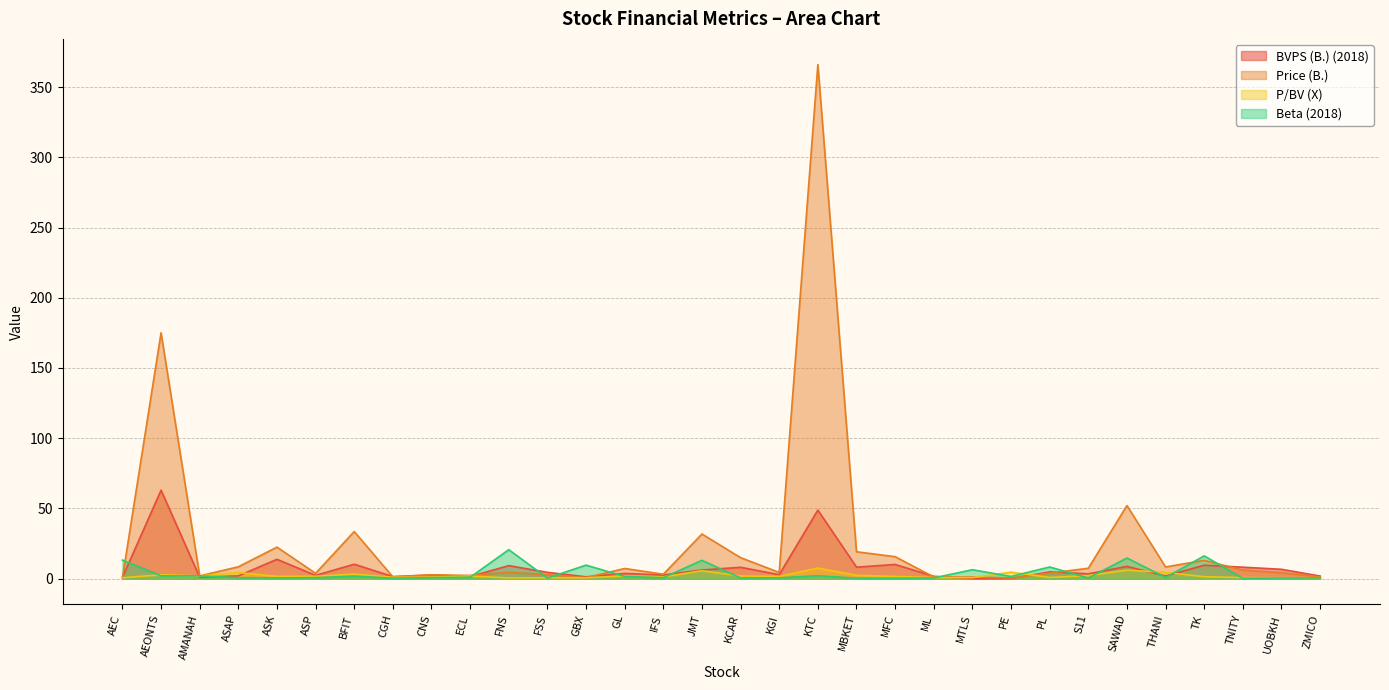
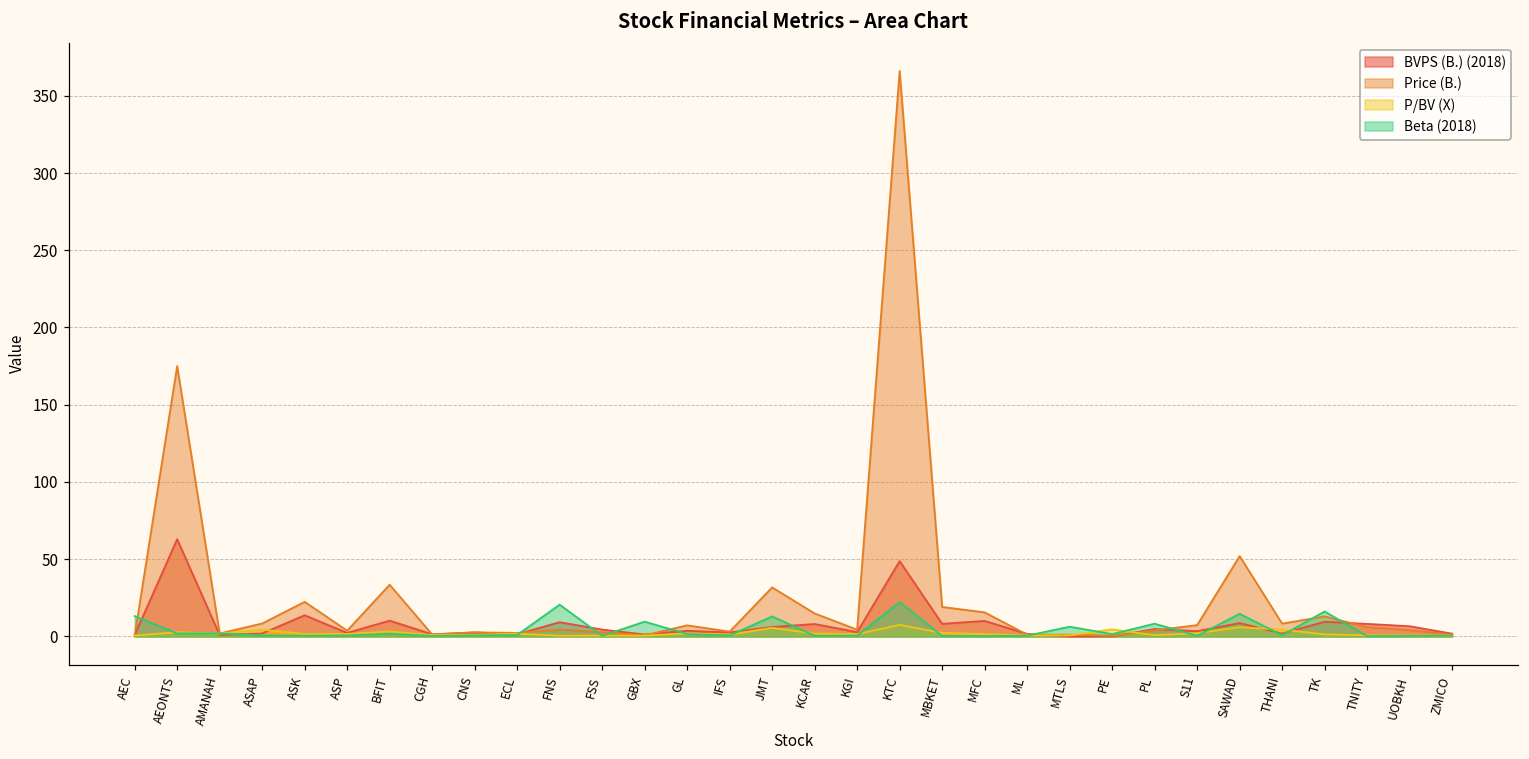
Beta (2018), KTC: 2 -> 22
